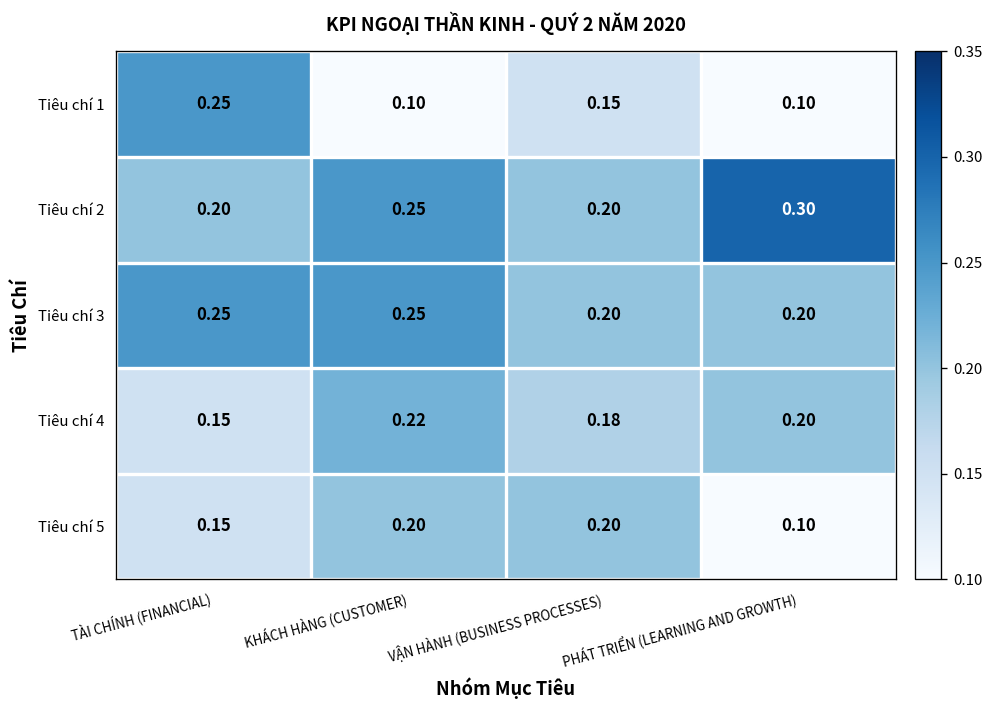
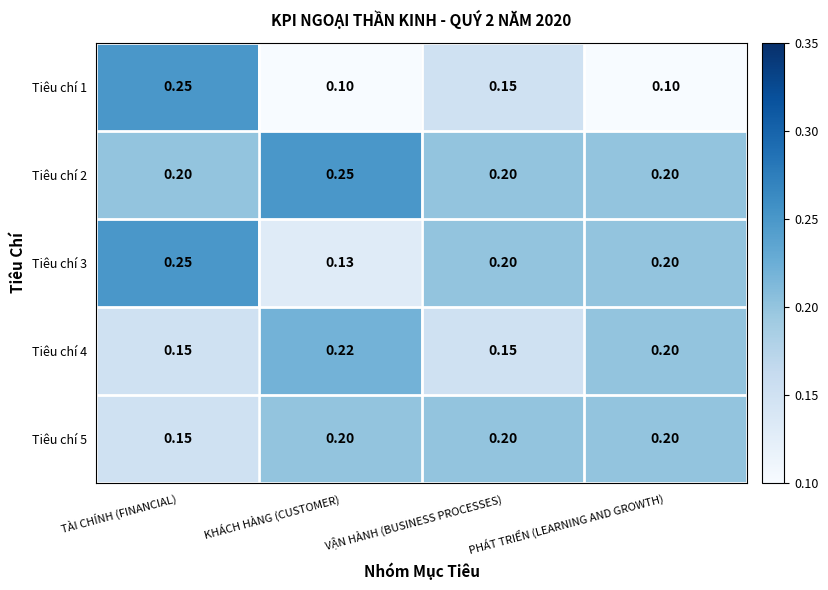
Tiêu chí 2, PHÁT TRIỂN (LEARNING AND GROWTH): 0.30 -> 0.20
Tiêu chí 3, KHÁCH HÀNG (CUSTOMER): 0.25 -> 0.13
Tiêu chí 4, VẬN HÀNH (BUSINESS PROCESSES): 0.18 -> 0.15
Tiêu chí 5, PHÁT TRIỂN (LEARNING AND GROWTH): 0.10 -> 0.20
